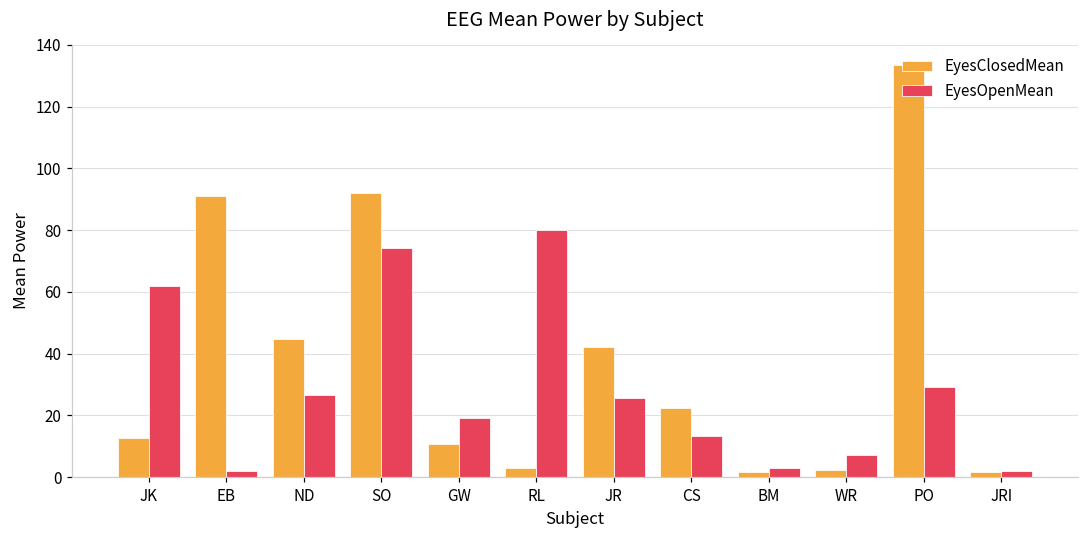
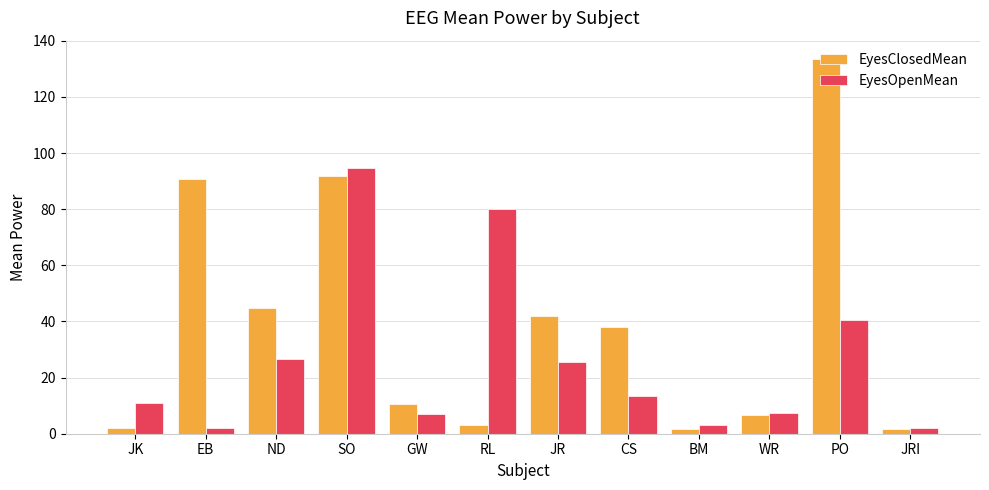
EyesClosedMean, JK: 13 -> 2
EyesOpenMean, JK: 62 -> 11
EyesOpenMean, SO: 74 -> 95
EyesOpenMean, GW: 19 -> 7
EyesClosedMean, CS: 22 -> 38
EyesClosedMean, WR: 2 -> 7
EyesOpenMean, PO: 29 -> 41
